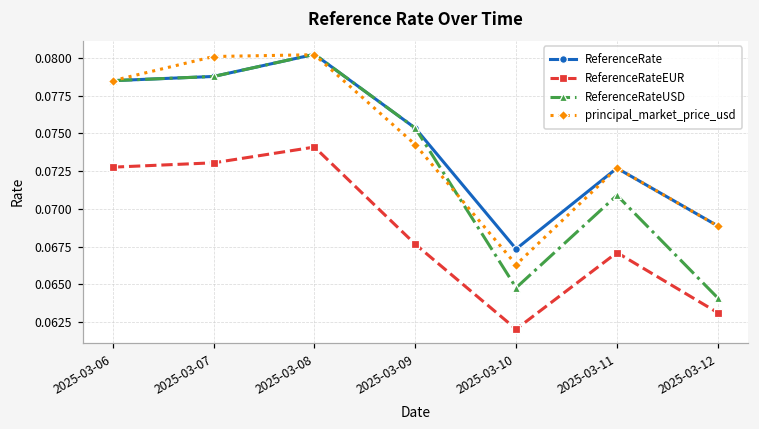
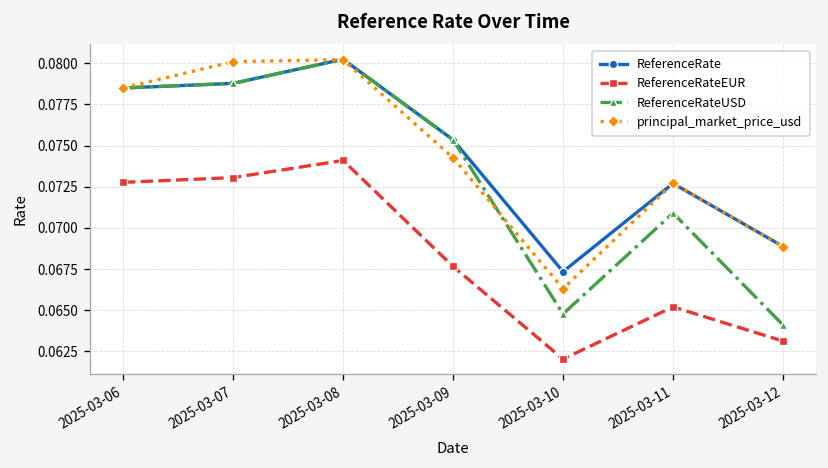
ReferenceRateEUR, 2025-03-11: 0.0671 -> 0.0652
